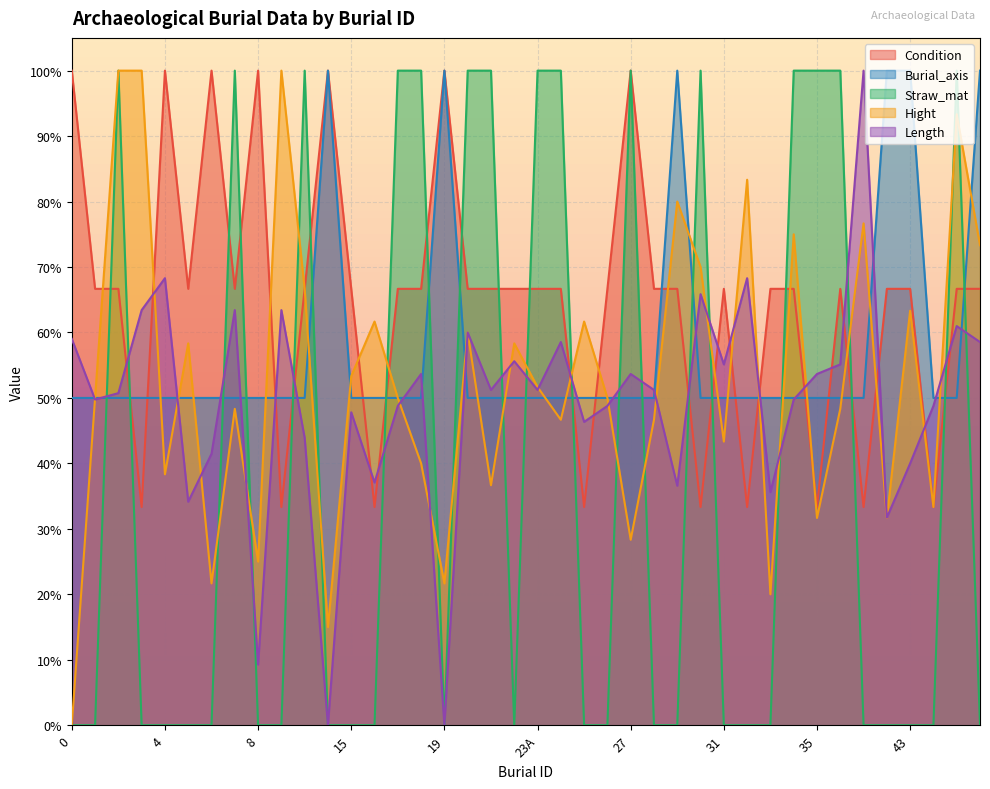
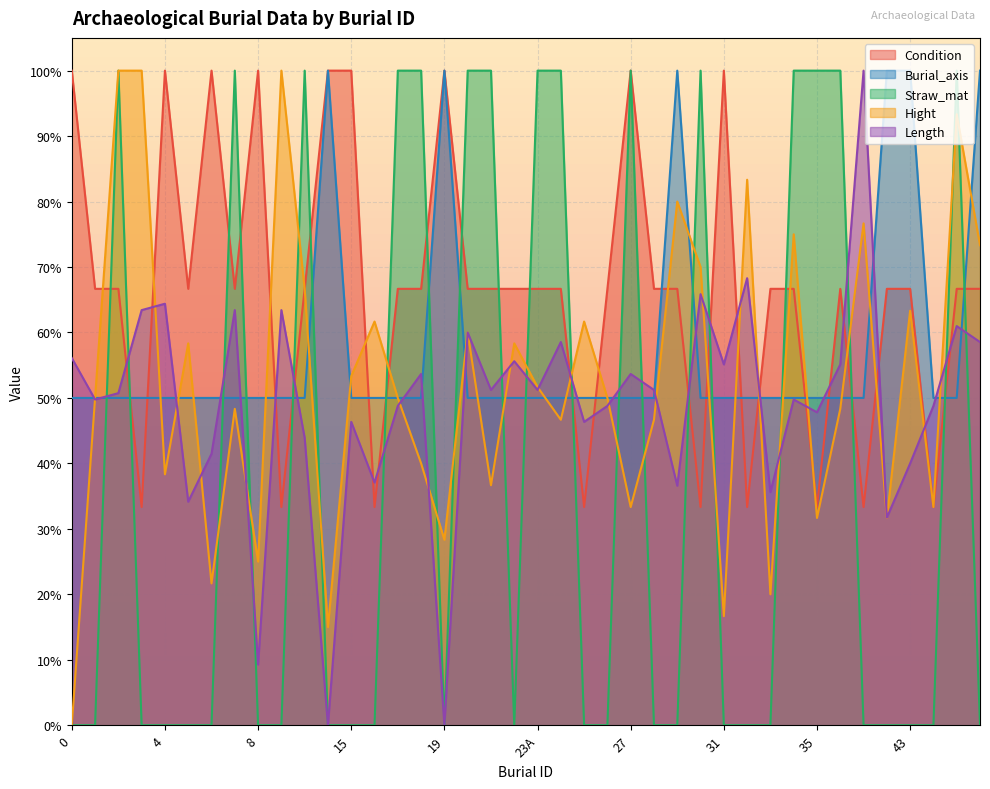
Length, 0: 59% -> 56%
Length, 4: 68% -> 64%
Condition, 15: 67% -> 100%
Length, 15: 48% -> 46%
Hight, 19: 22% -> 28%
Hight, 27: 28% -> 33%
Condition, 31: 67% -> 100%
Hight, 31: 43% -> 17%
Length, 35: 54% -> 48%
